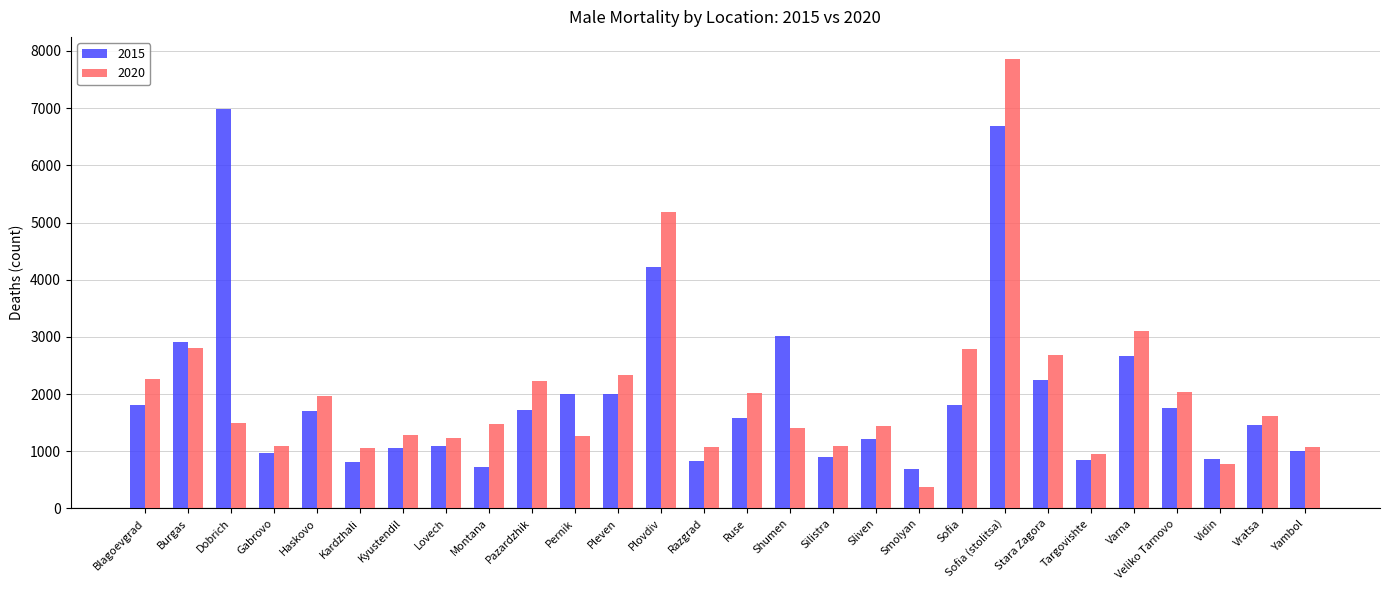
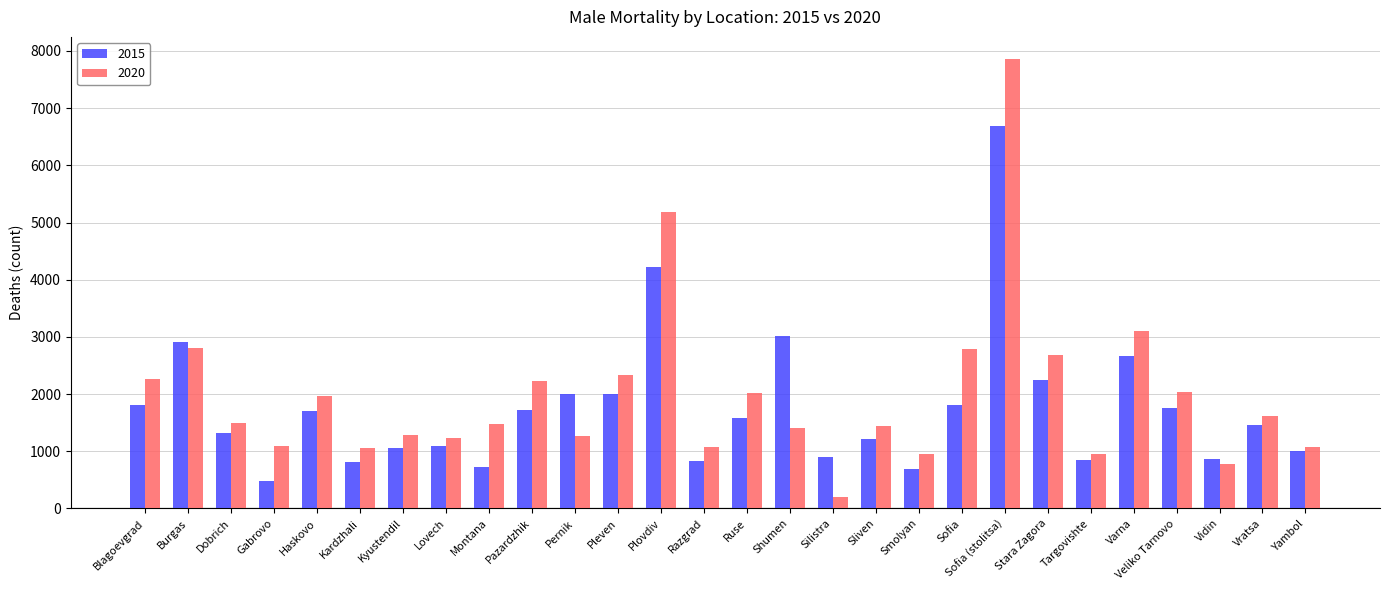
2015, Dobrich: 7000 -> 1300
2015, Gabrovo: 1000 -> 500
2020, Silistra: 1100 -> 200
2020, Smolyan: 400 -> 1000
